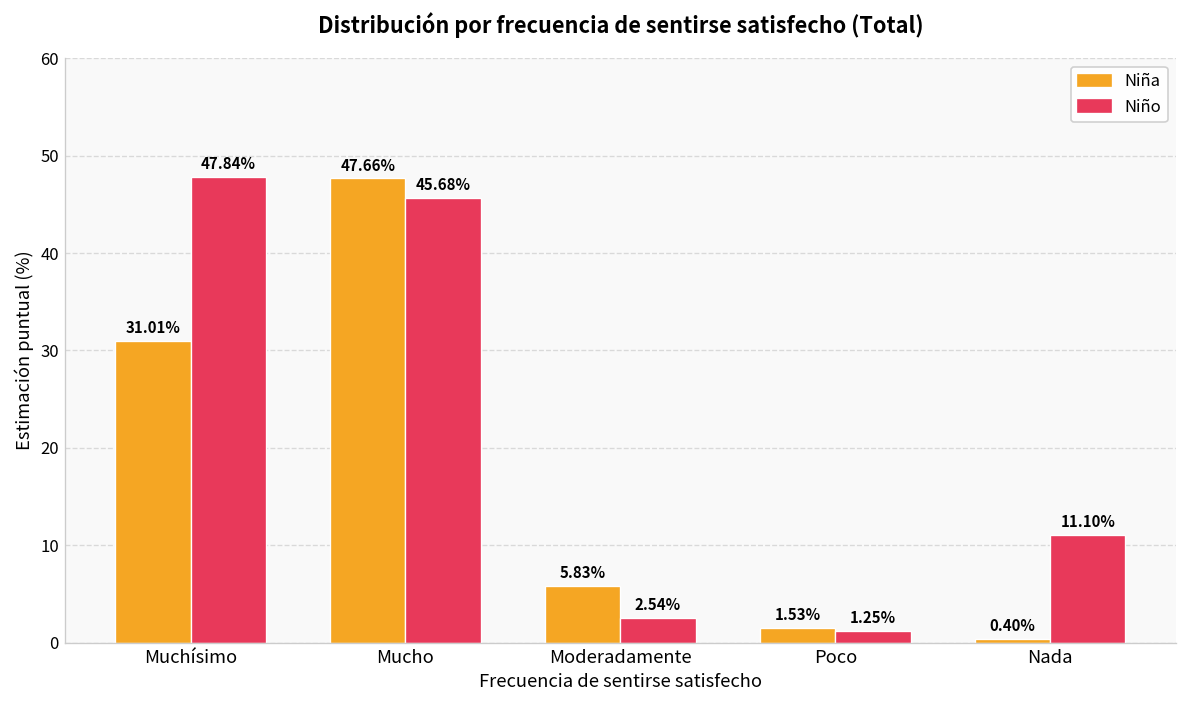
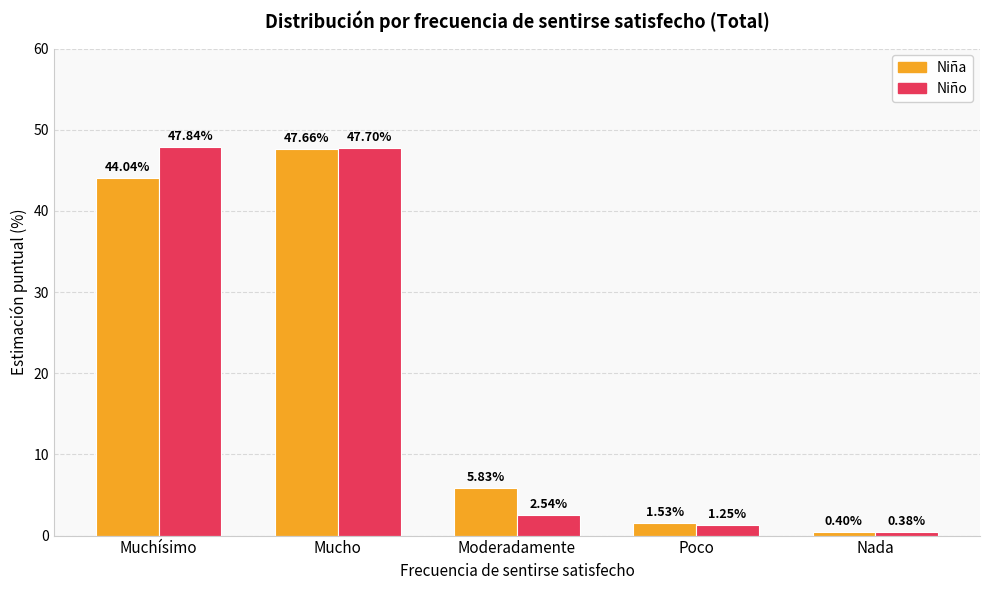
Niña, Muchísimo: 31.01% -> 44.04%
Niño, Mucho: 45.68% -> 47.70%
Niño, Nada: 11.10% -> 0.38%
